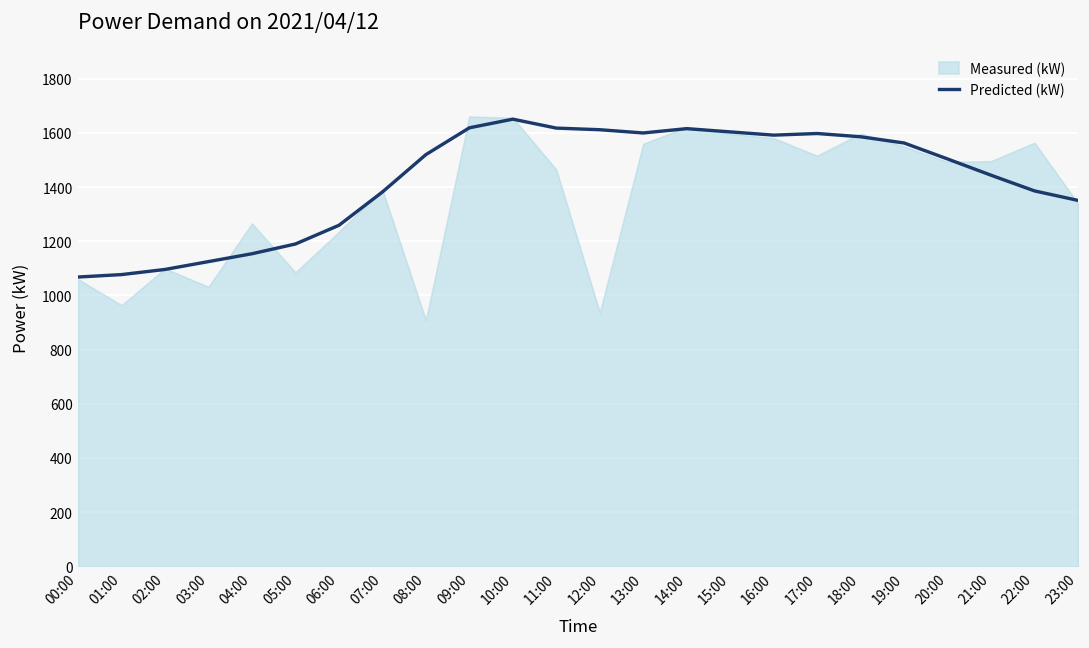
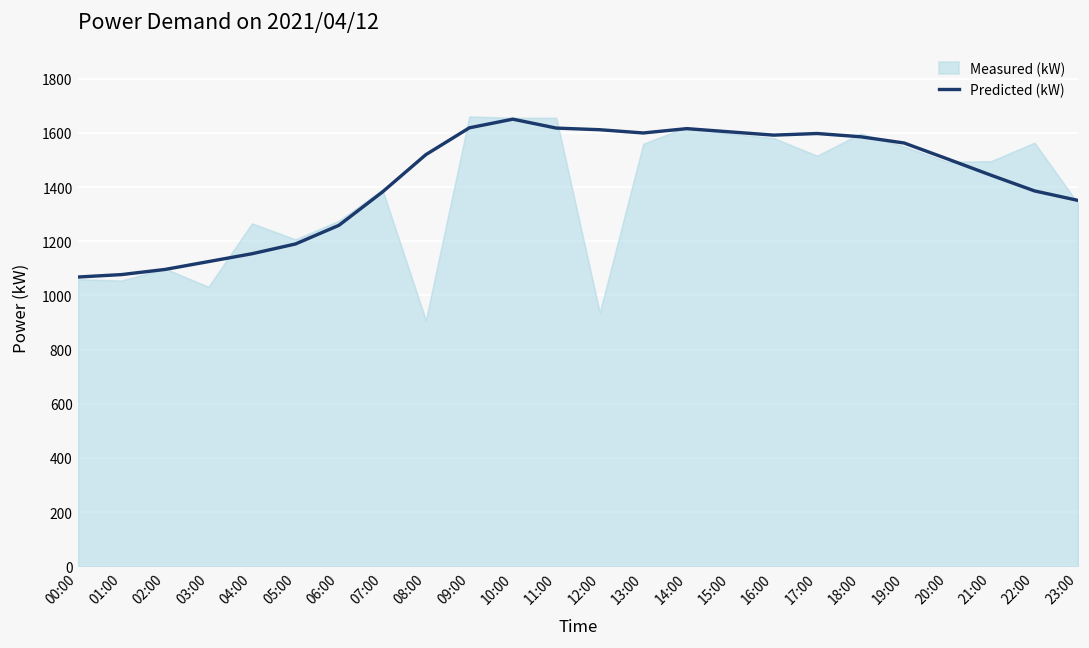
Measured (kW), 01:00: 960 -> 1060
Measured (kW), 05:00: 1090 -> 1210
Measured (kW), 06:00: 1240 -> 1280
Measured (kW), 11:00: 1470 -> 1660
